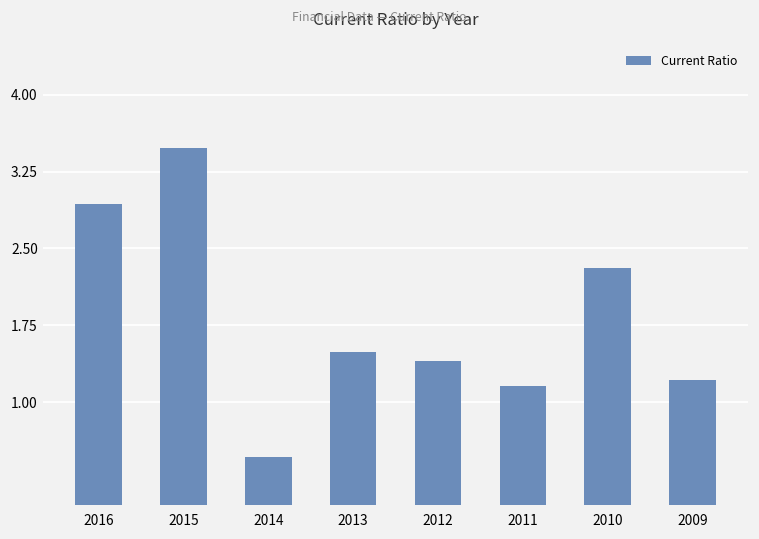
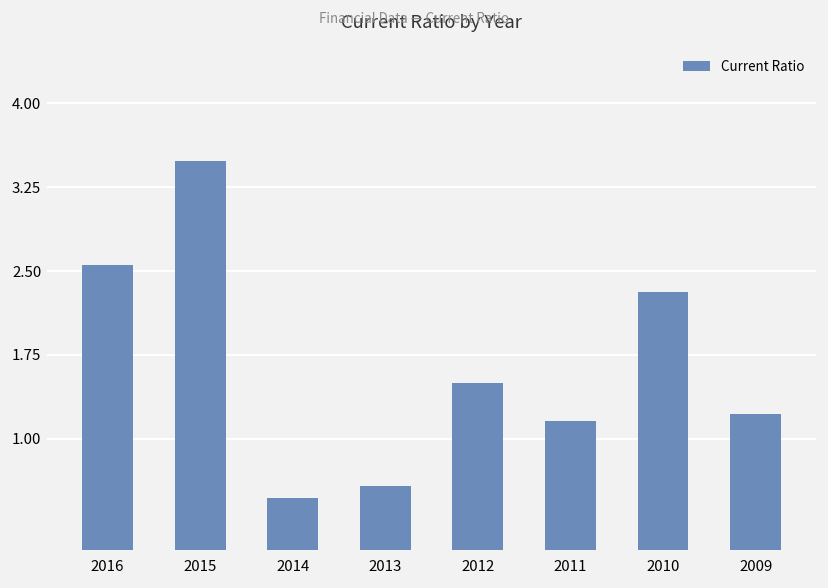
2016: 2.9 -> 2.6
2013: 1.5 -> 0.6
2012: 1.4 -> 1.5
